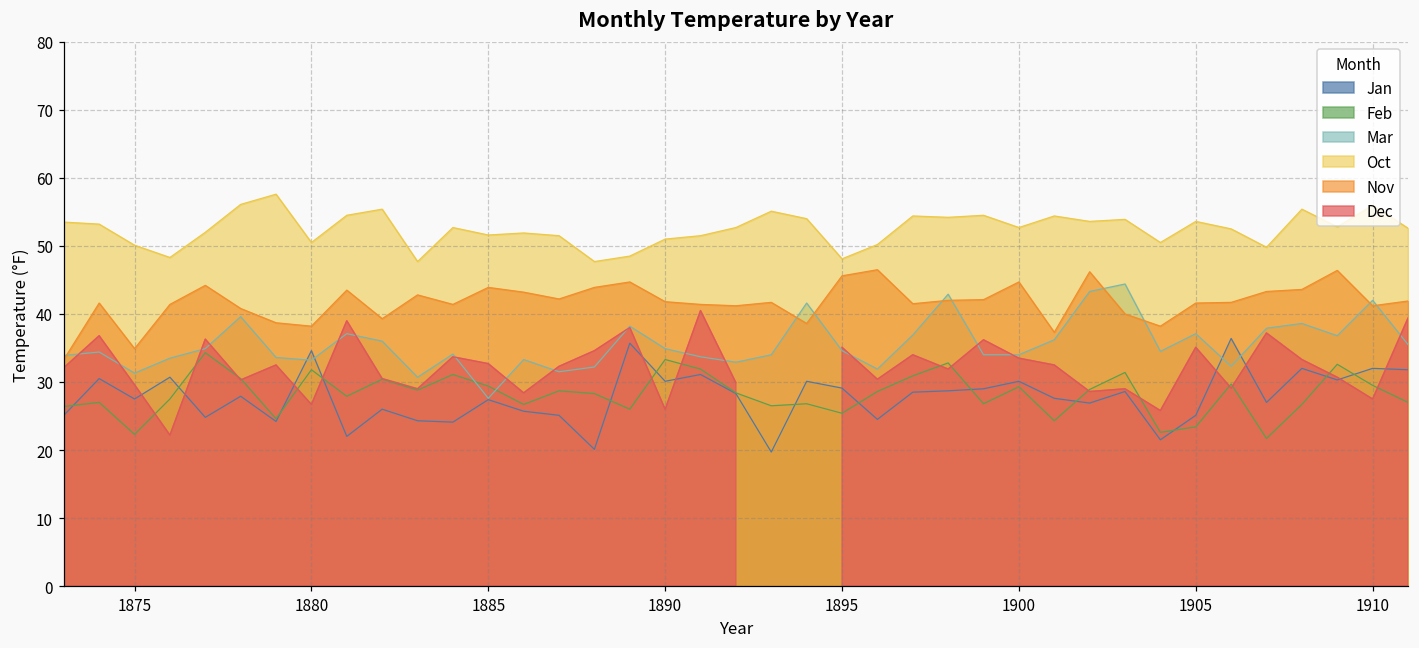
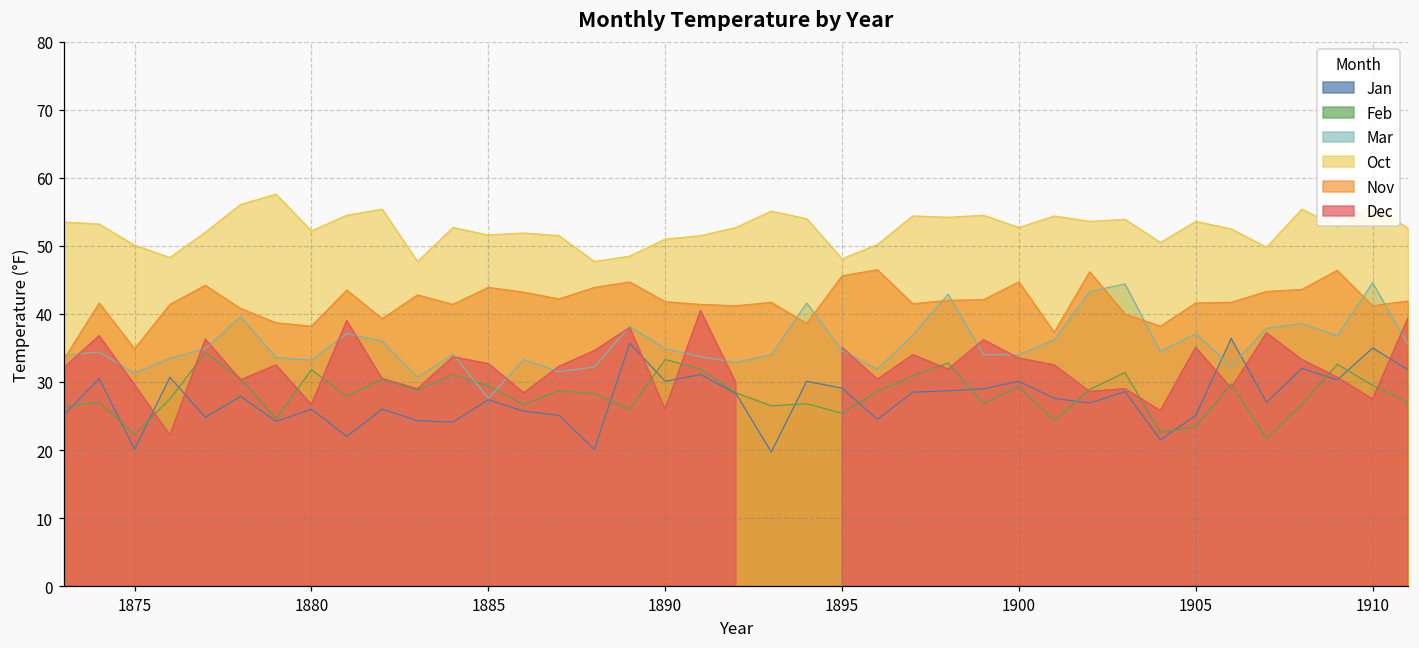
Jan, 1875: 28 -> 20
Jan, 1880: 35 -> 26
Oct, 1880: 51 -> 52
Jan, 1910: 32 -> 35
Mar, 1910: 42 -> 45
